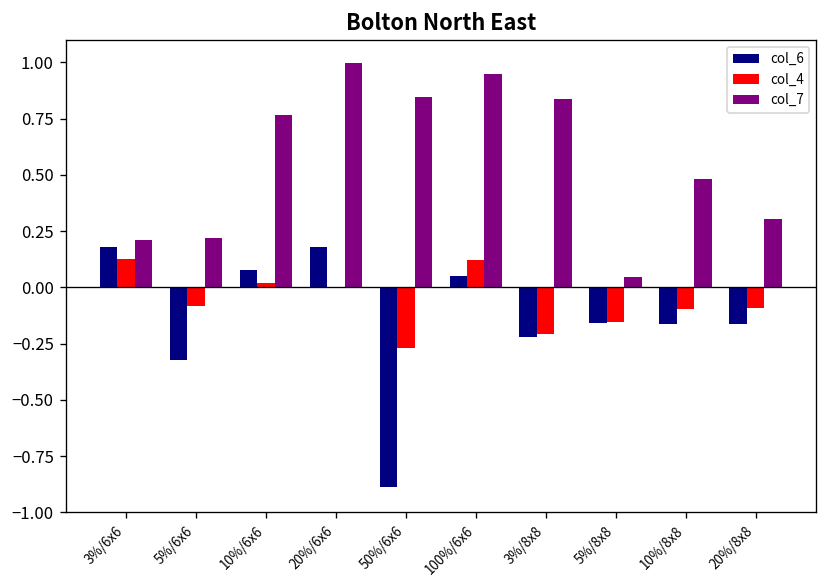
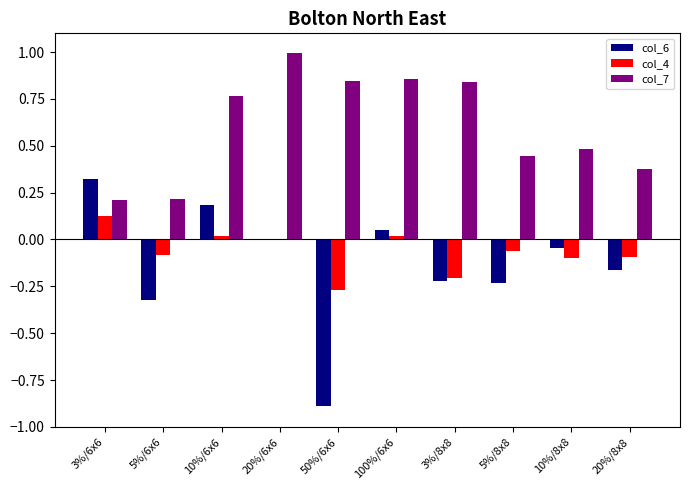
col_6, 3%/6x6: 0.18 -> 0.32
col_6, 10%/6x6: 0.08 -> 0.18
col_6, 20%/6x6: 0.18 -> 0.00
col_4, 100%/6x6: 0.12 -> 0.02
col_7, 100%/6x6: 0.95 -> 0.85
col_6, 5%/8x8: -0.16 -> -0.23
col_4, 5%/8x8: -0.15 -> -0.06
col_7, 5%/8x8: 0.04 -> 0.44
col_6, 10%/8x8: -0.16 -> -0.05
col_7, 20%/8x8: 0.31 -> 0.38
